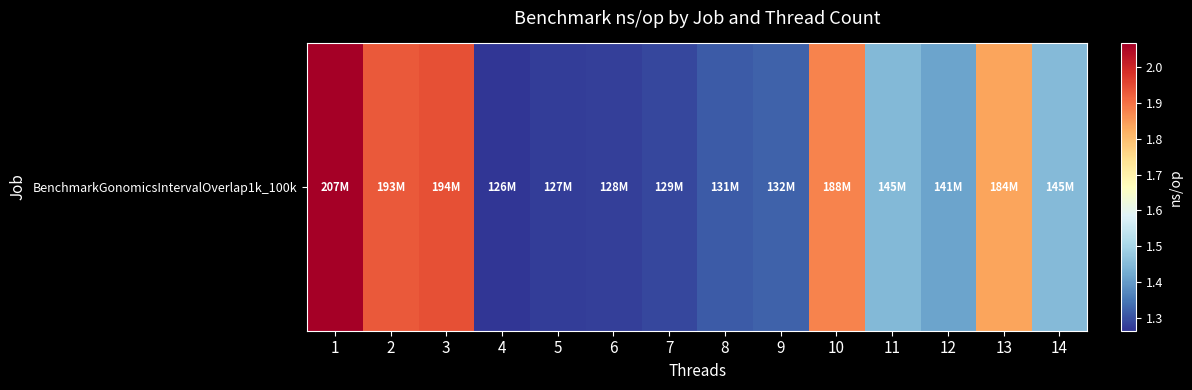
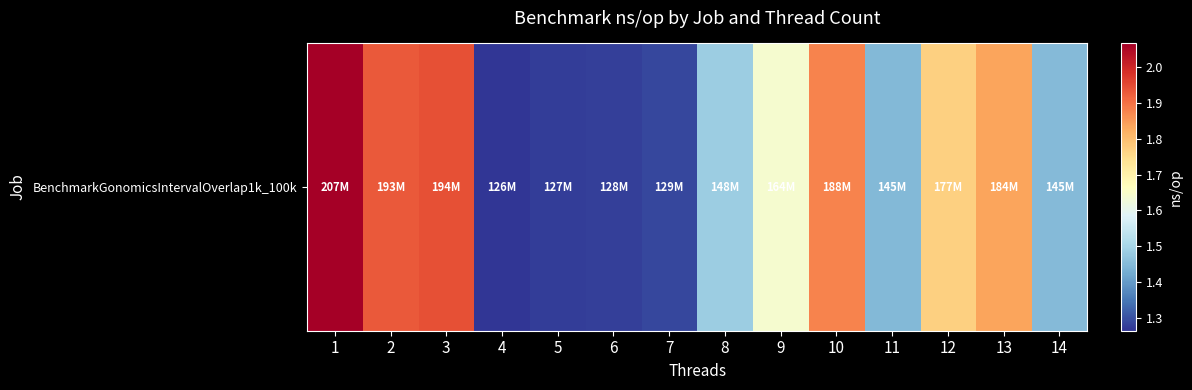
BenchmarkGonomicsIntervalOverlap1k_100k, 8: 131M -> 148M
BenchmarkGonomicsIntervalOverlap1k_100k, 9: 132M -> 164M
BenchmarkGonomicsIntervalOverlap1k_100k, 12: 141M -> 177M
